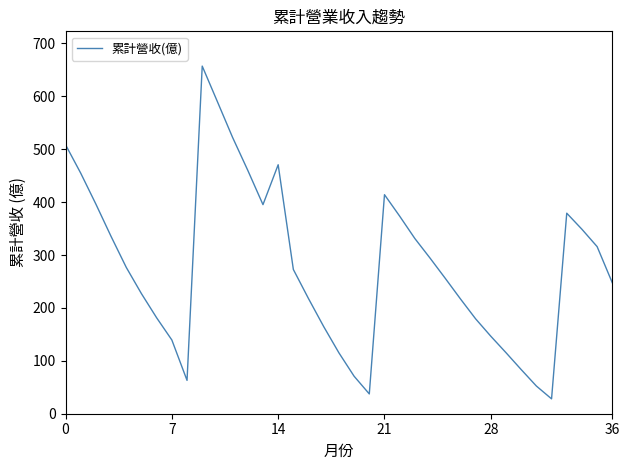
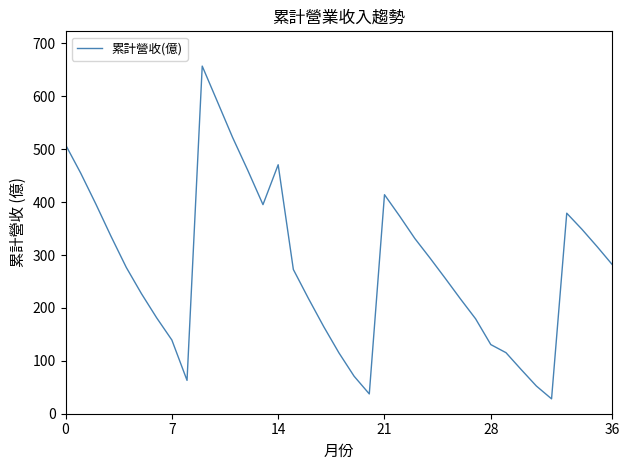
28: 150 -> 130
36: 250 -> 280
